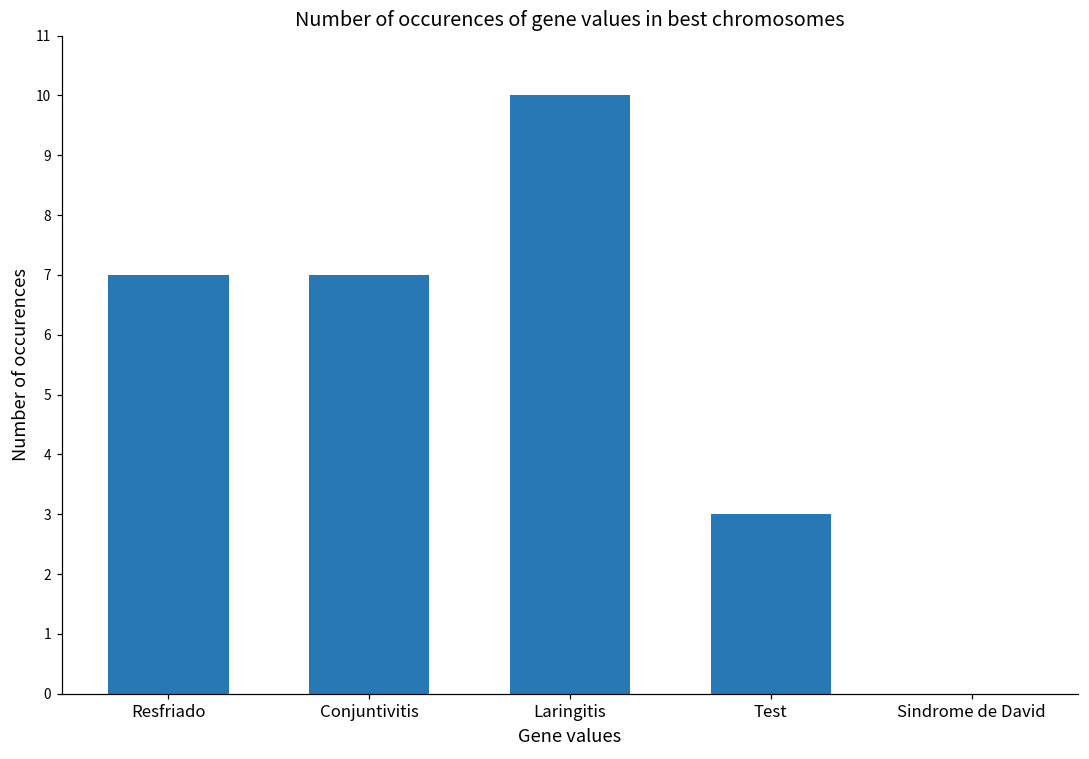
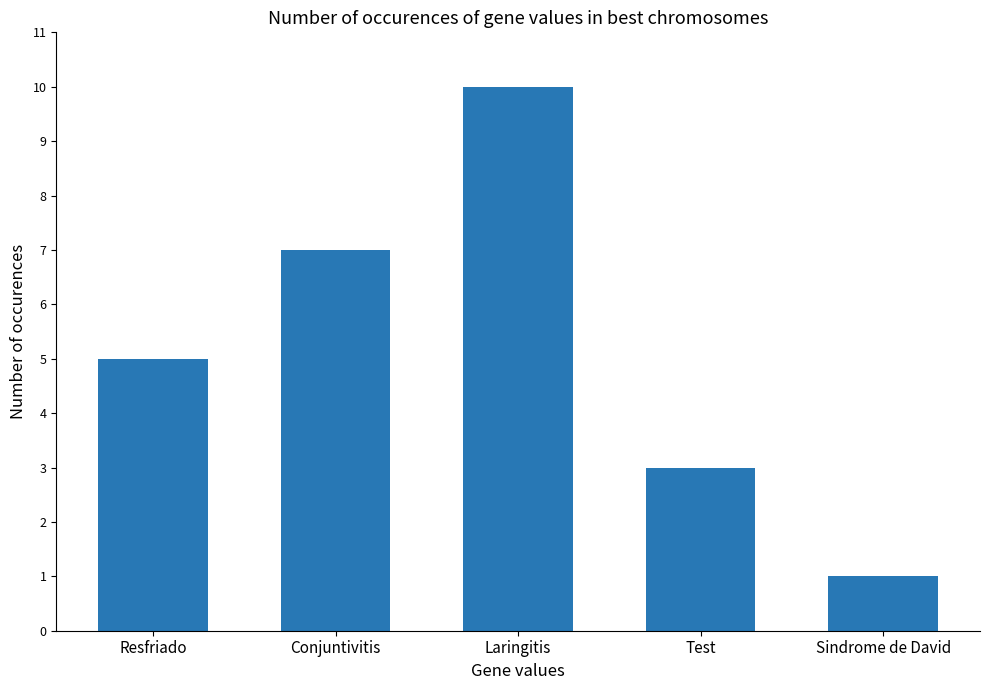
Resfriado: 7 -> 5
Sindrome de David: 0 -> 1
